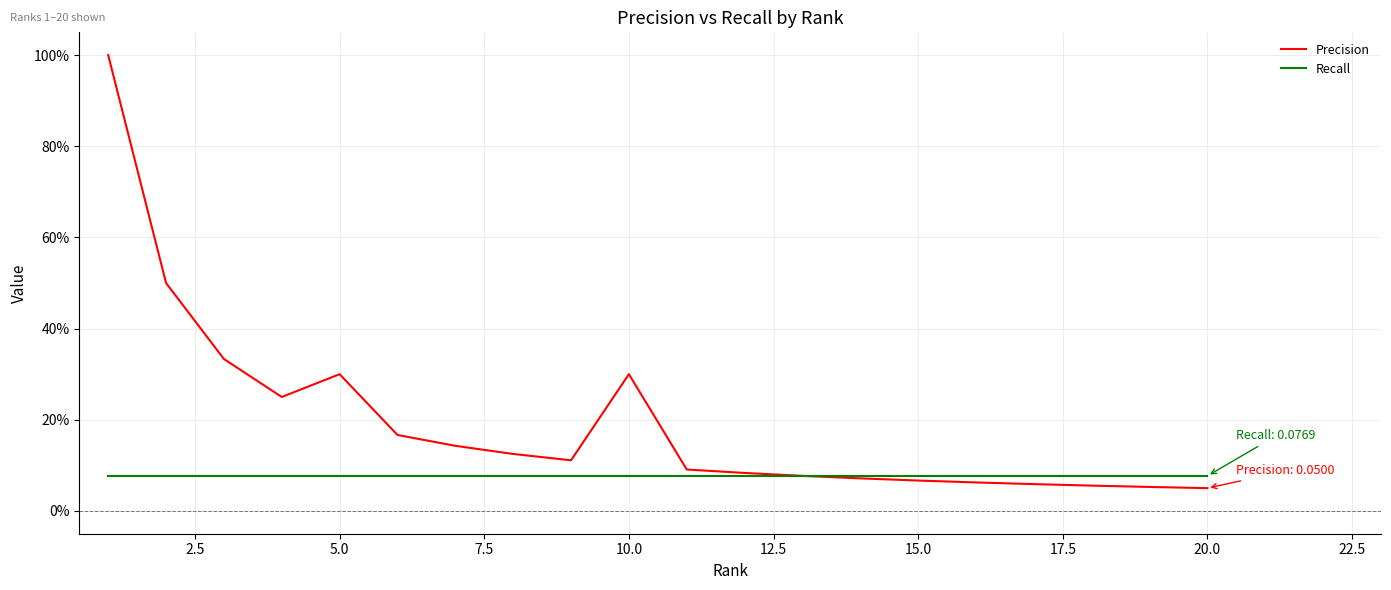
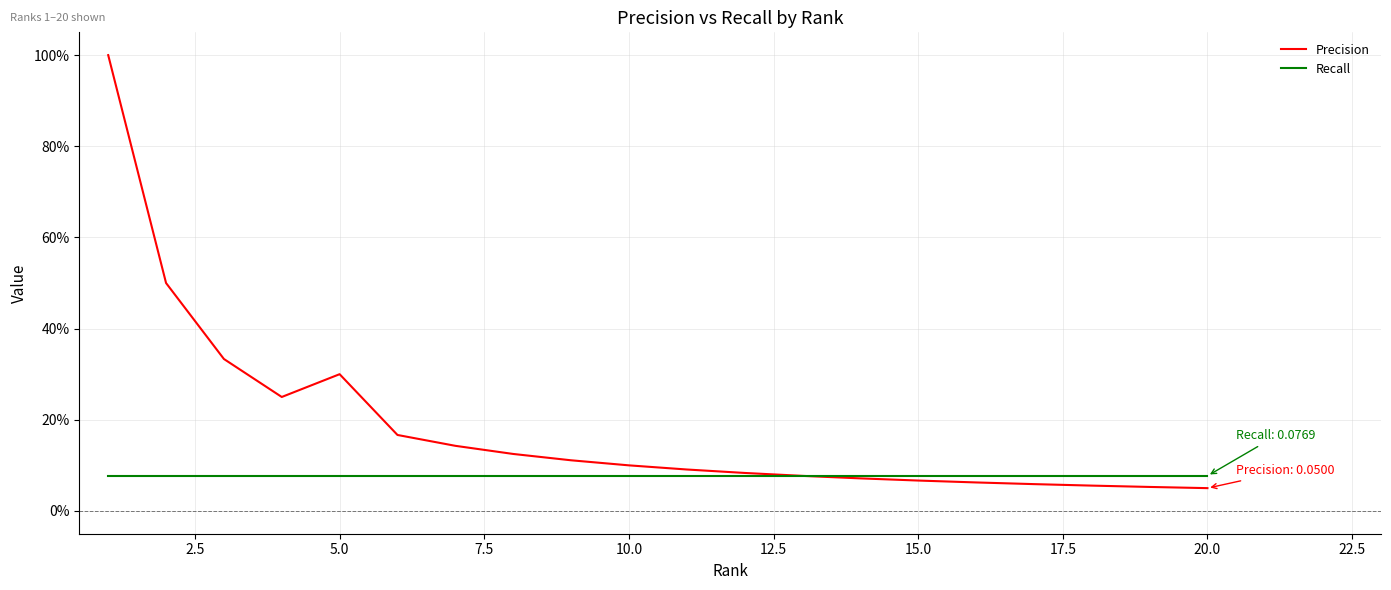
Precision, 10.0: 30% -> 10%
